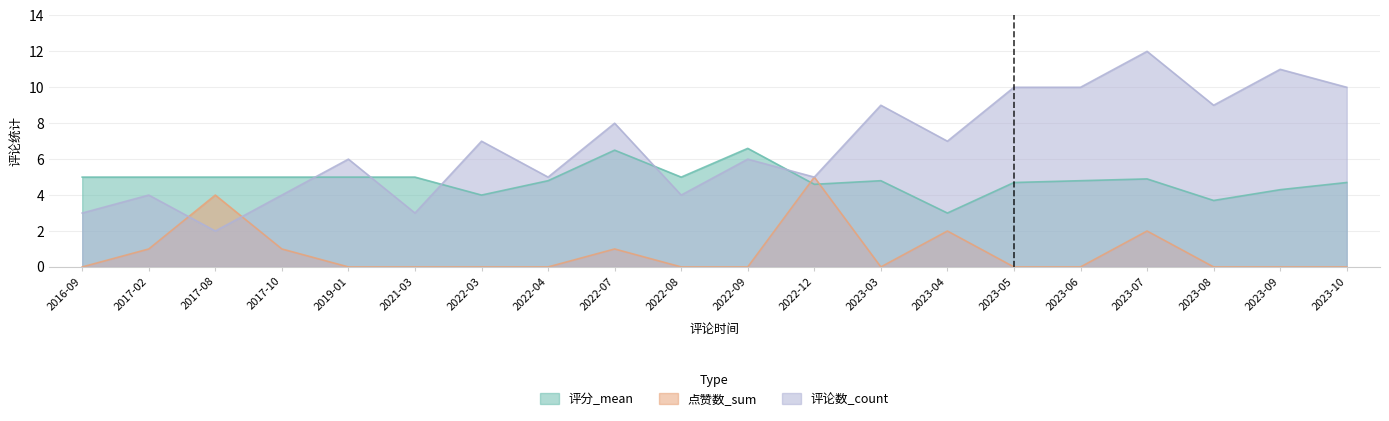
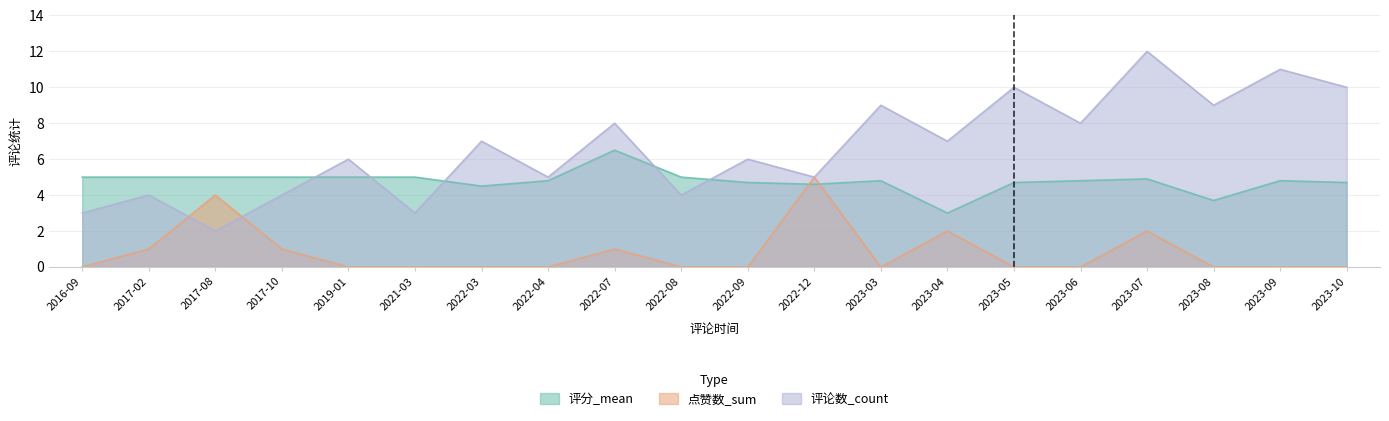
评分_mean, 2022-03: 4.0 -> 4.5
评分_mean, 2022-09: 6.6 -> 4.7
评论数_count, 2023-06: 10 -> 8
评分_mean, 2023-09: 4.3 -> 4.8
